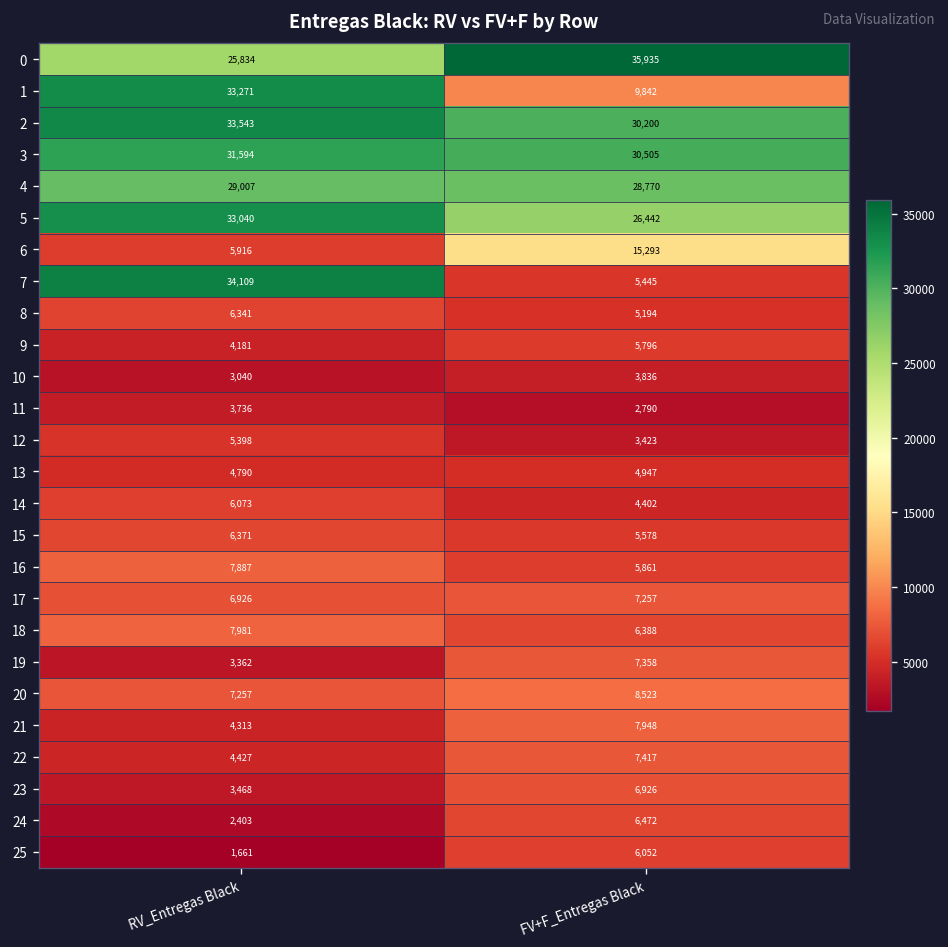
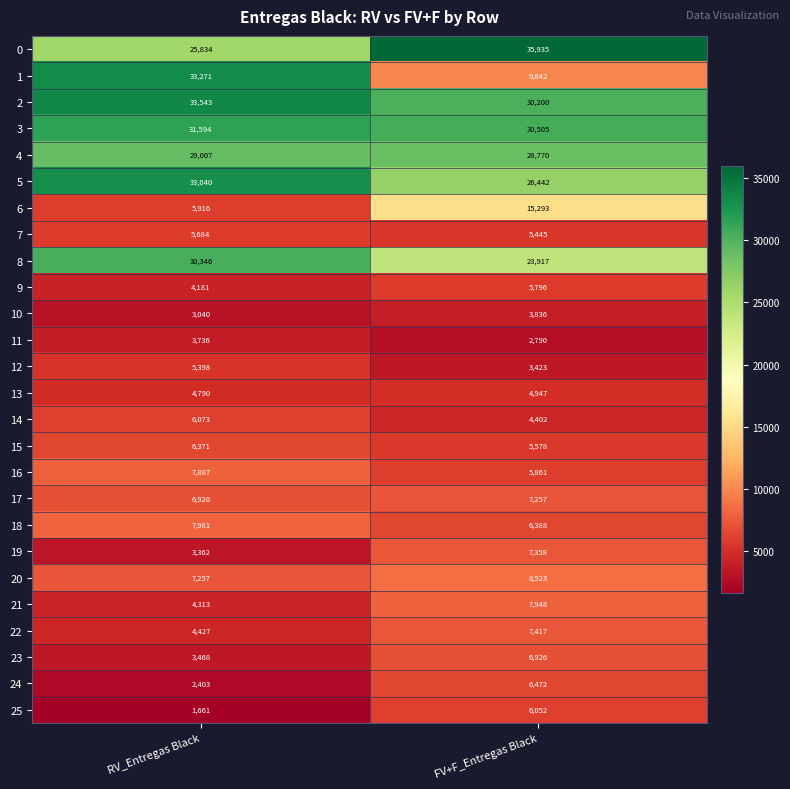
7, RV_Entregas Black: 34,109 -> 5,684
8, RV_Entregas Black: 6,341 -> 30,346
8, FV+F_Entregas Black: 5,194 -> 23,917
